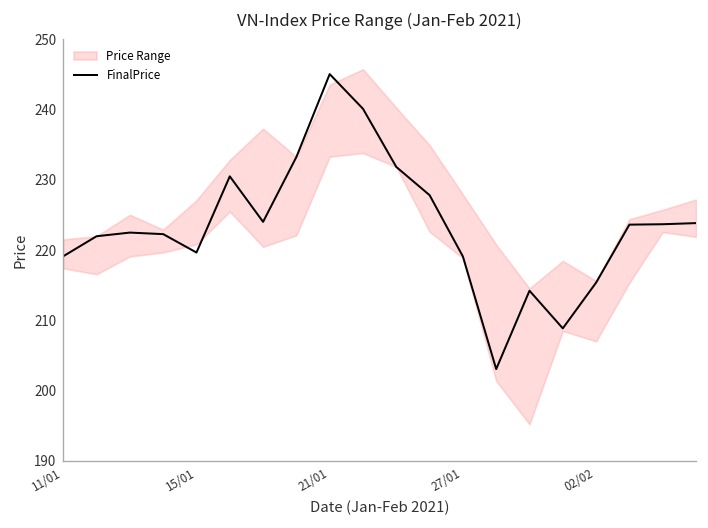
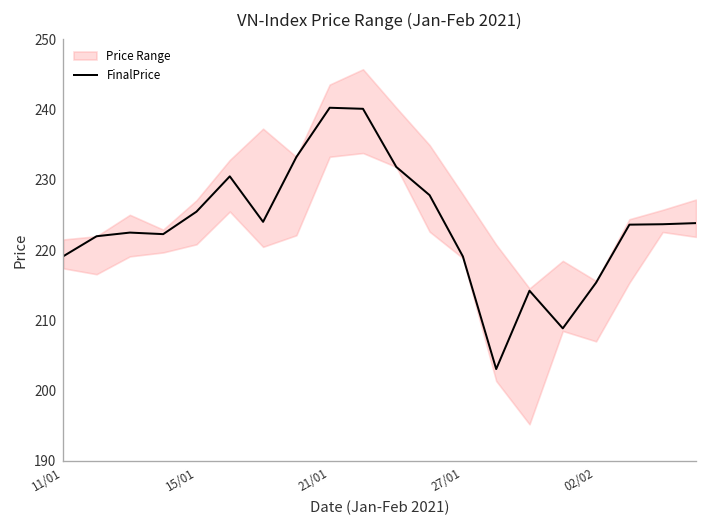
FinalPrice, 15/01: 220 -> 225
FinalPrice, 21/01: 245 -> 240
